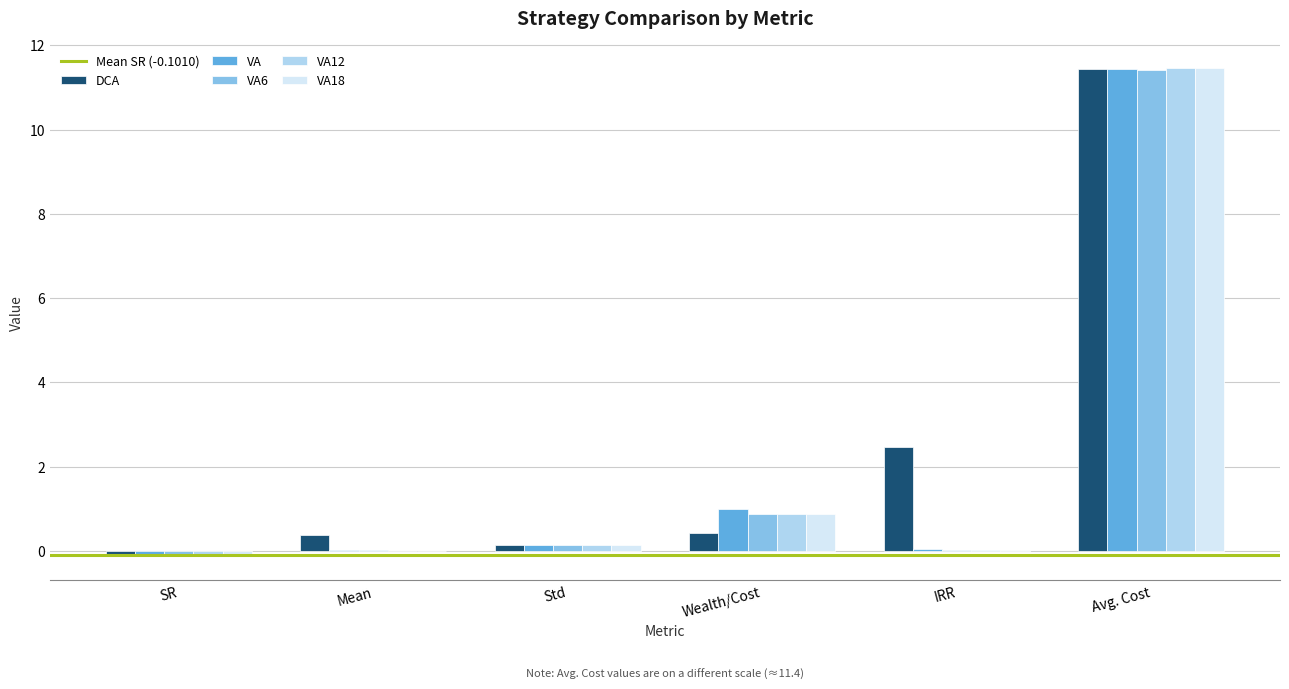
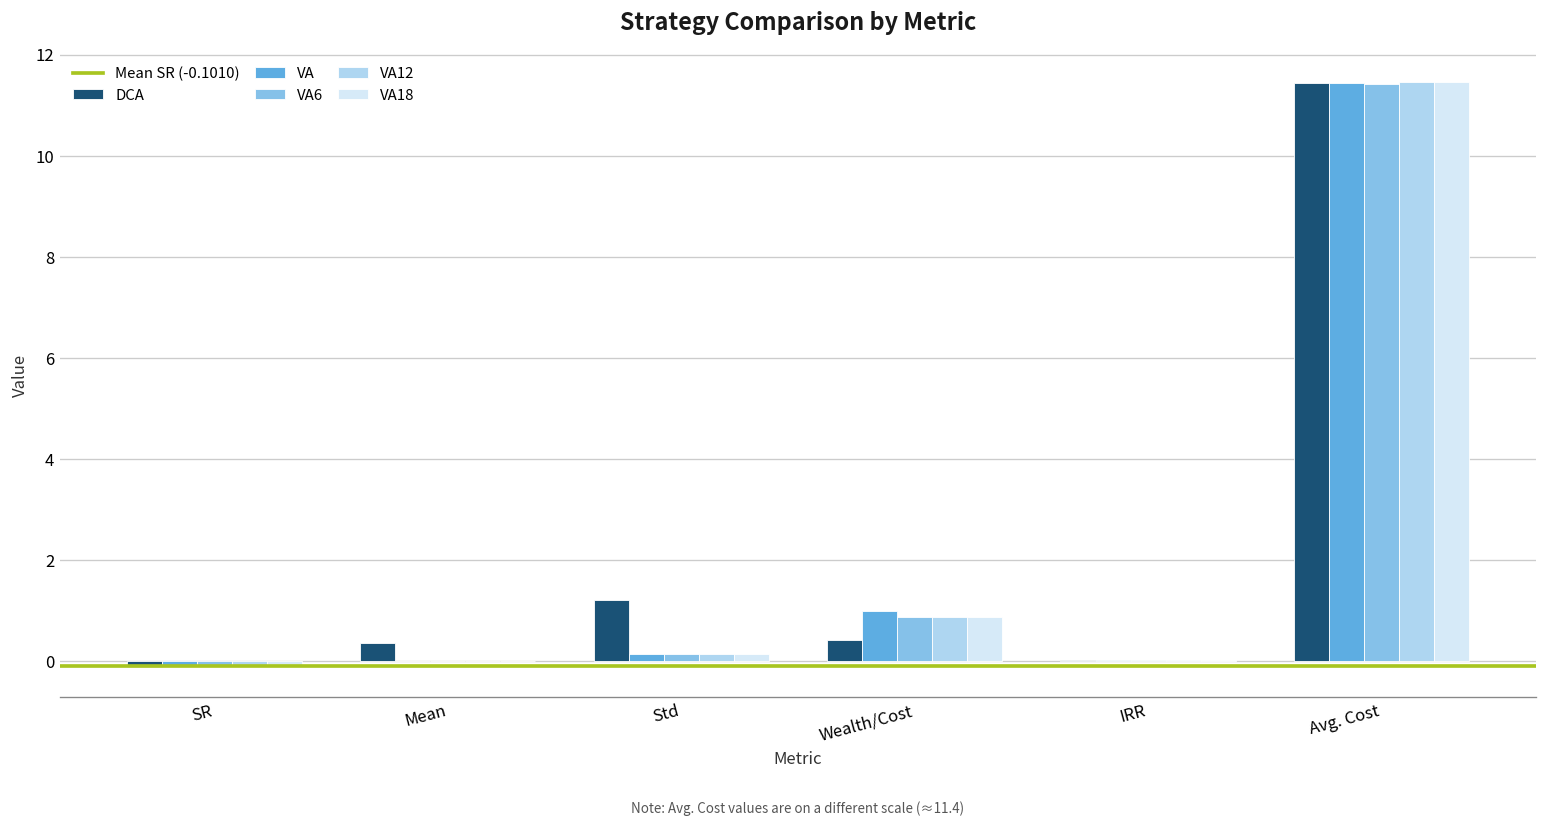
DCA, Std: 0.1 -> 1.2
DCA, IRR: 2.5 -> 0.0
